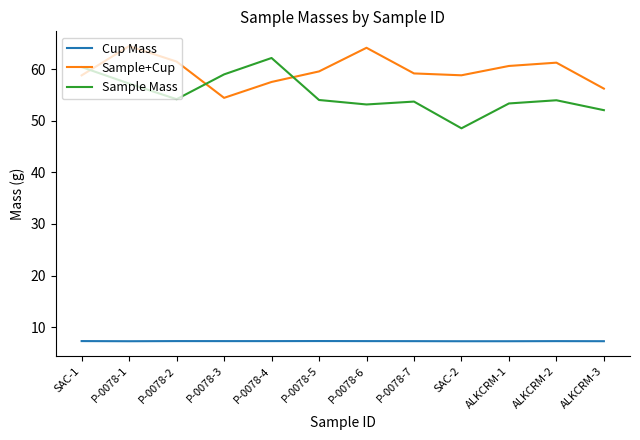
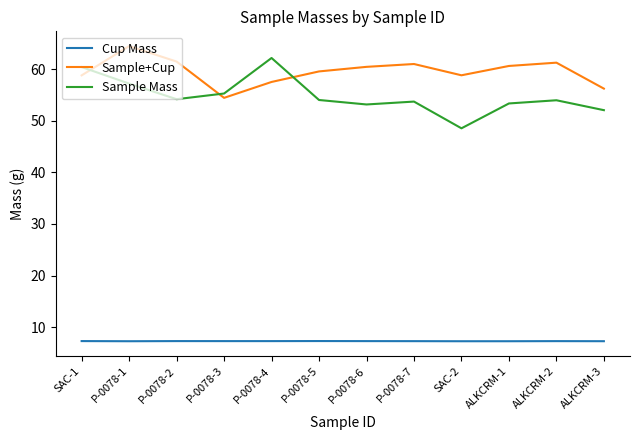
Sample Mass, P-0078-3: 59 -> 55
Sample+Cup, P-0078-6: 64 -> 60
Sample+Cup, P-0078-7: 59 -> 61
